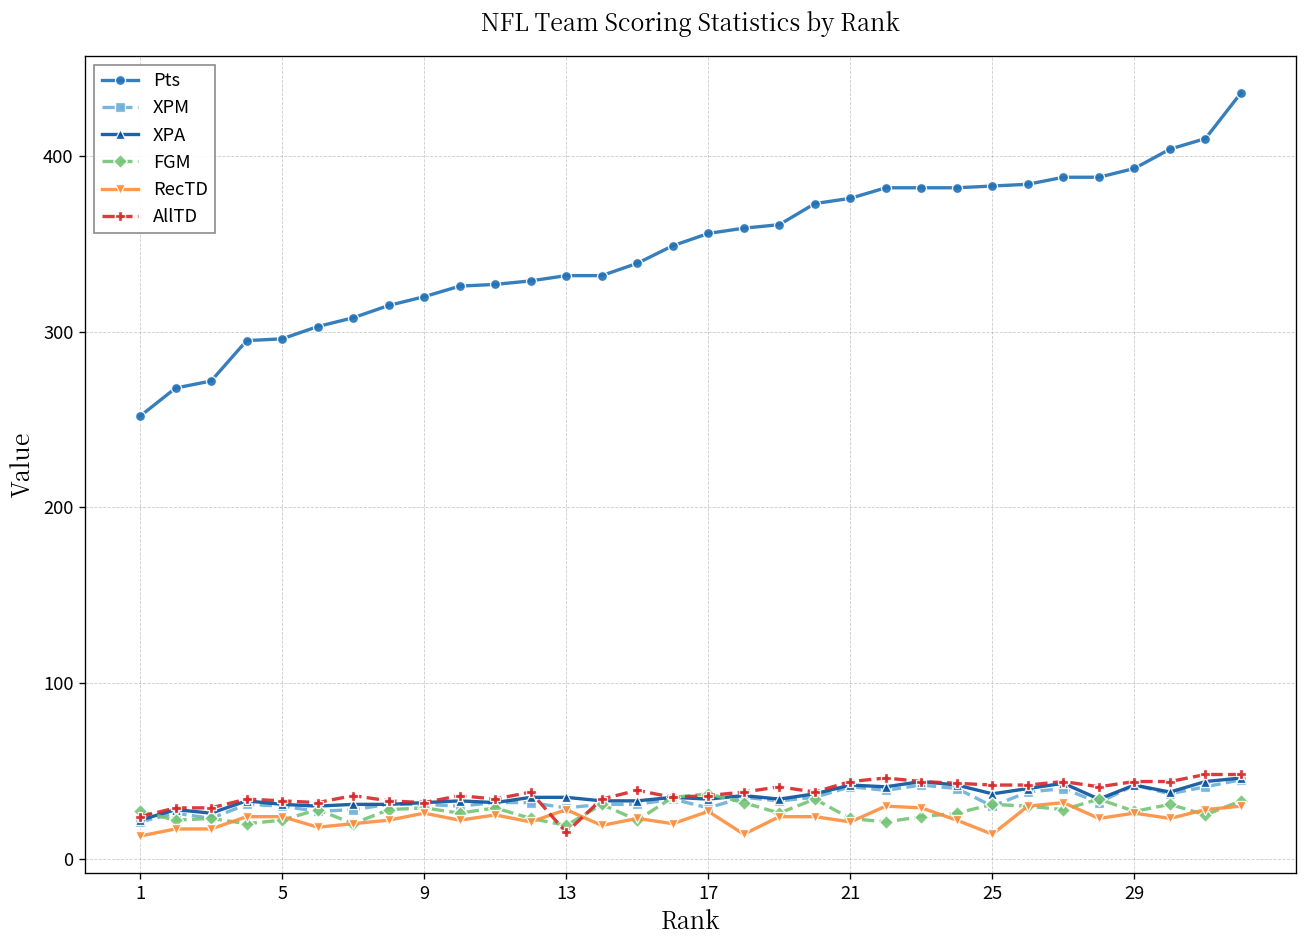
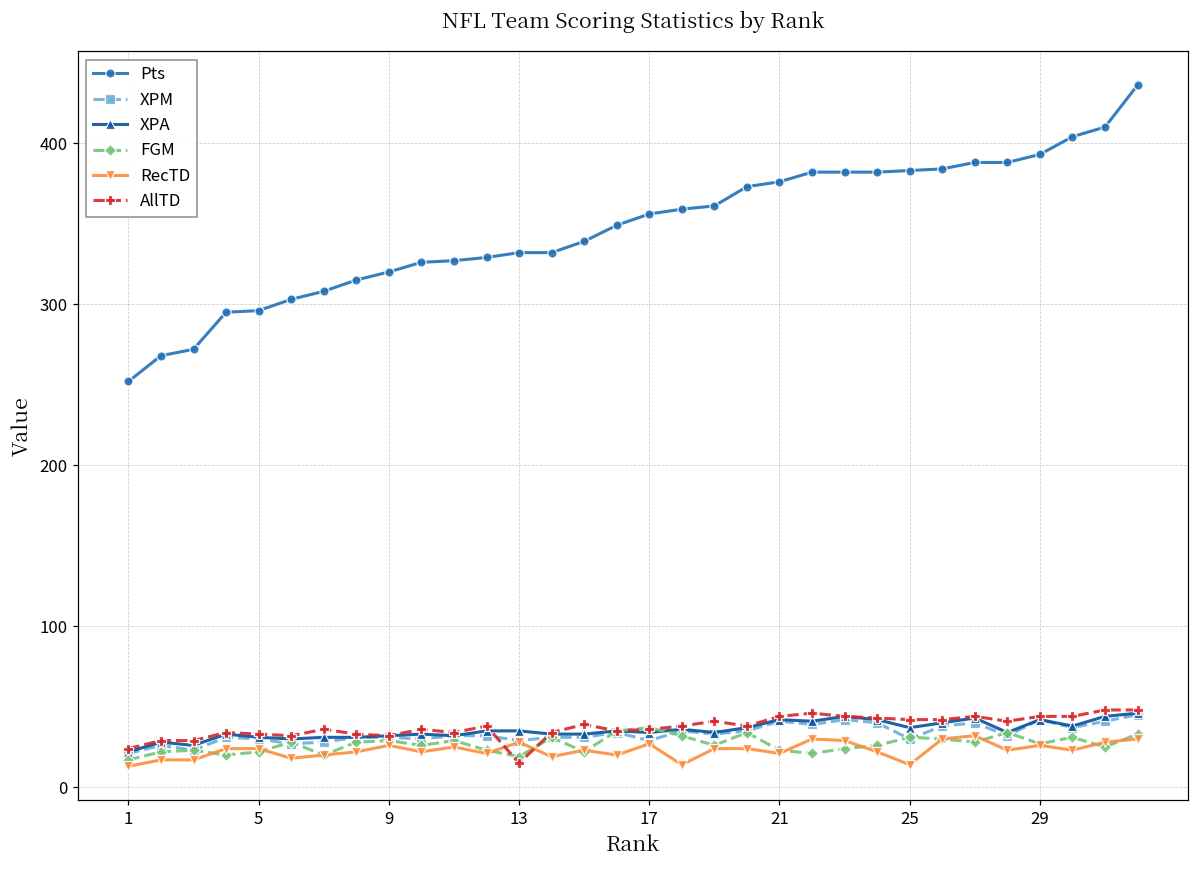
FGM, 1: 27 -> 17
